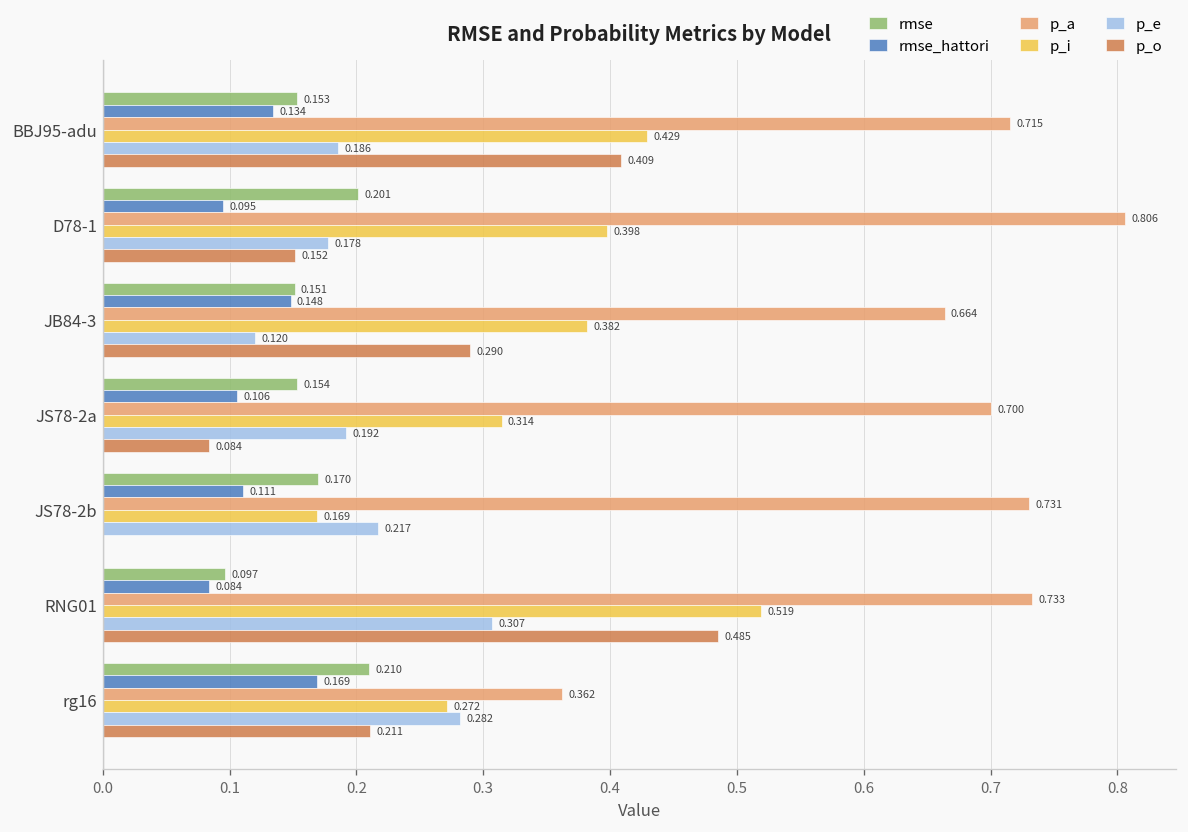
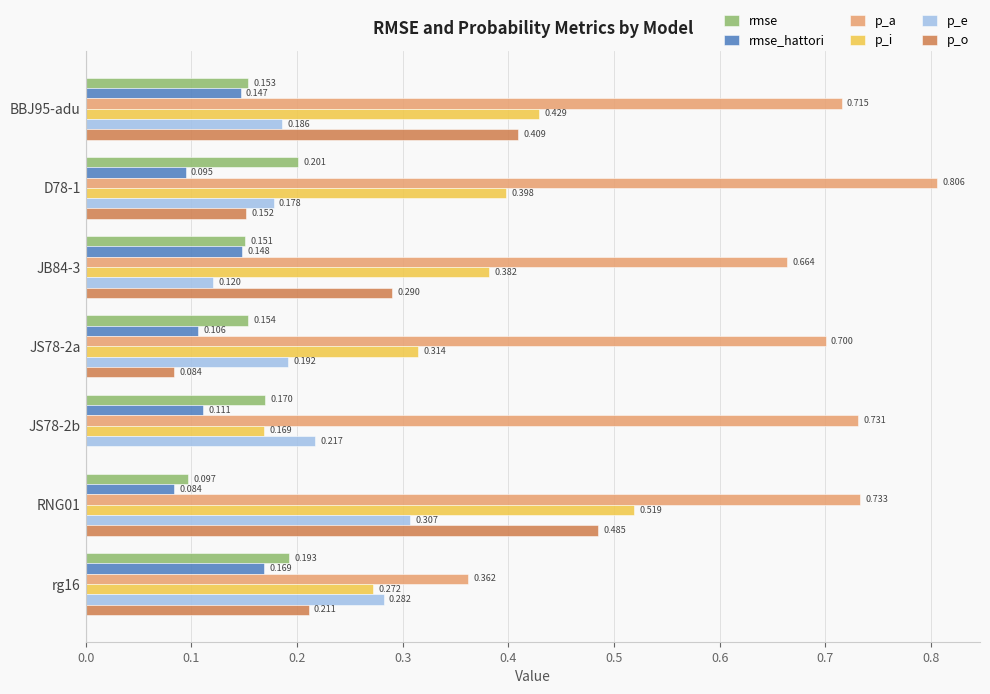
rmse_hattori, BBJ95-adu: 0.134 -> 0.147
rmse, rg16: 0.210 -> 0.193
